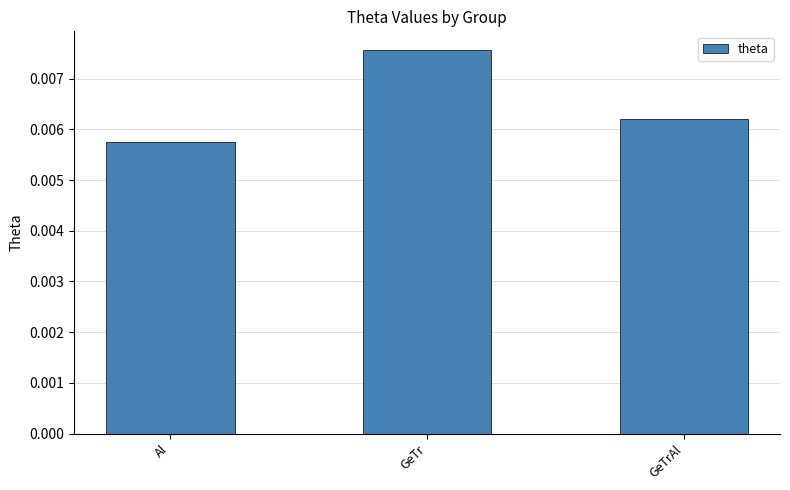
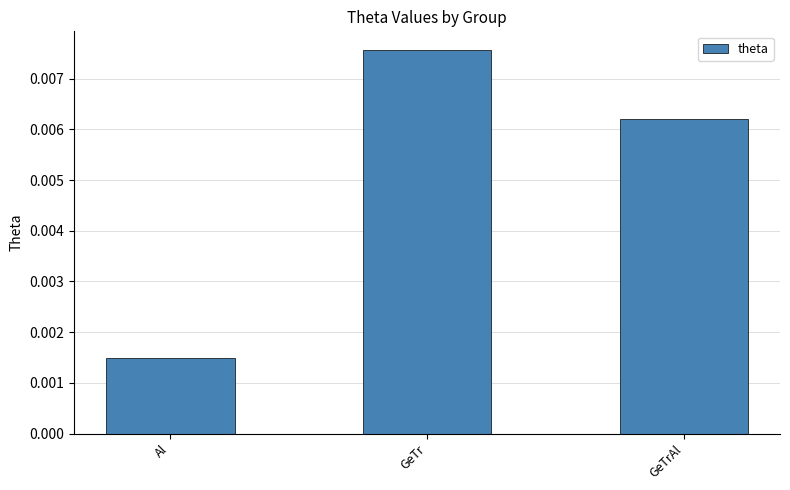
Al: 0.0057 -> 0.0015
